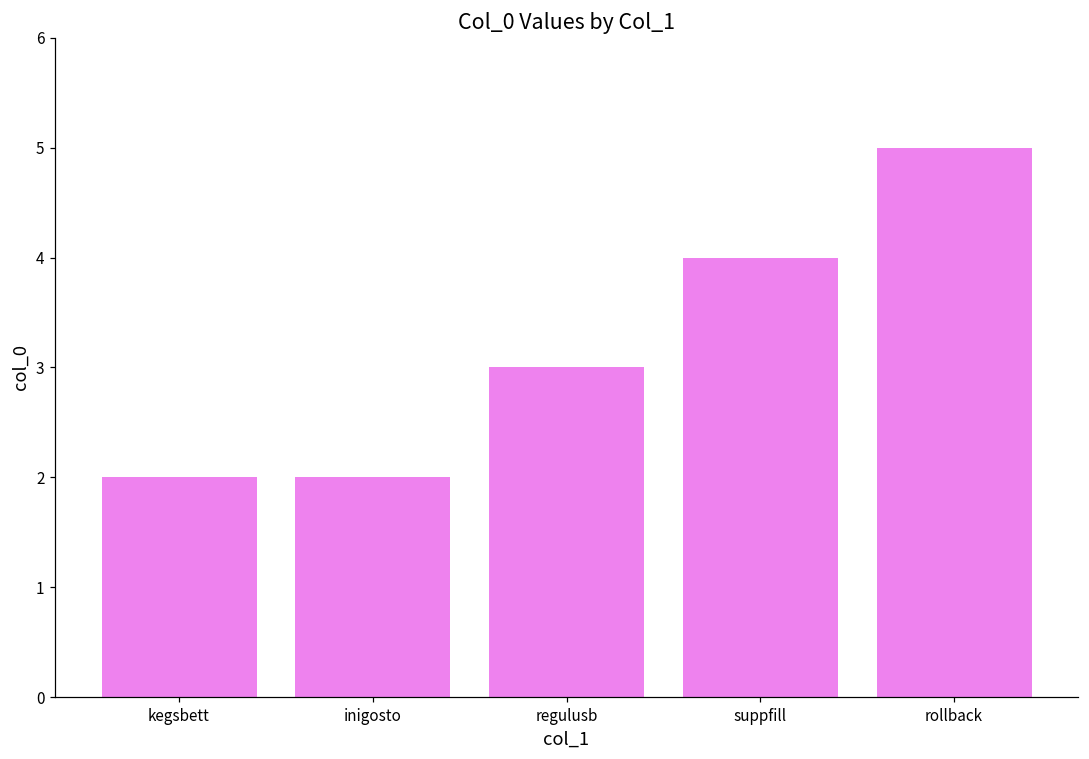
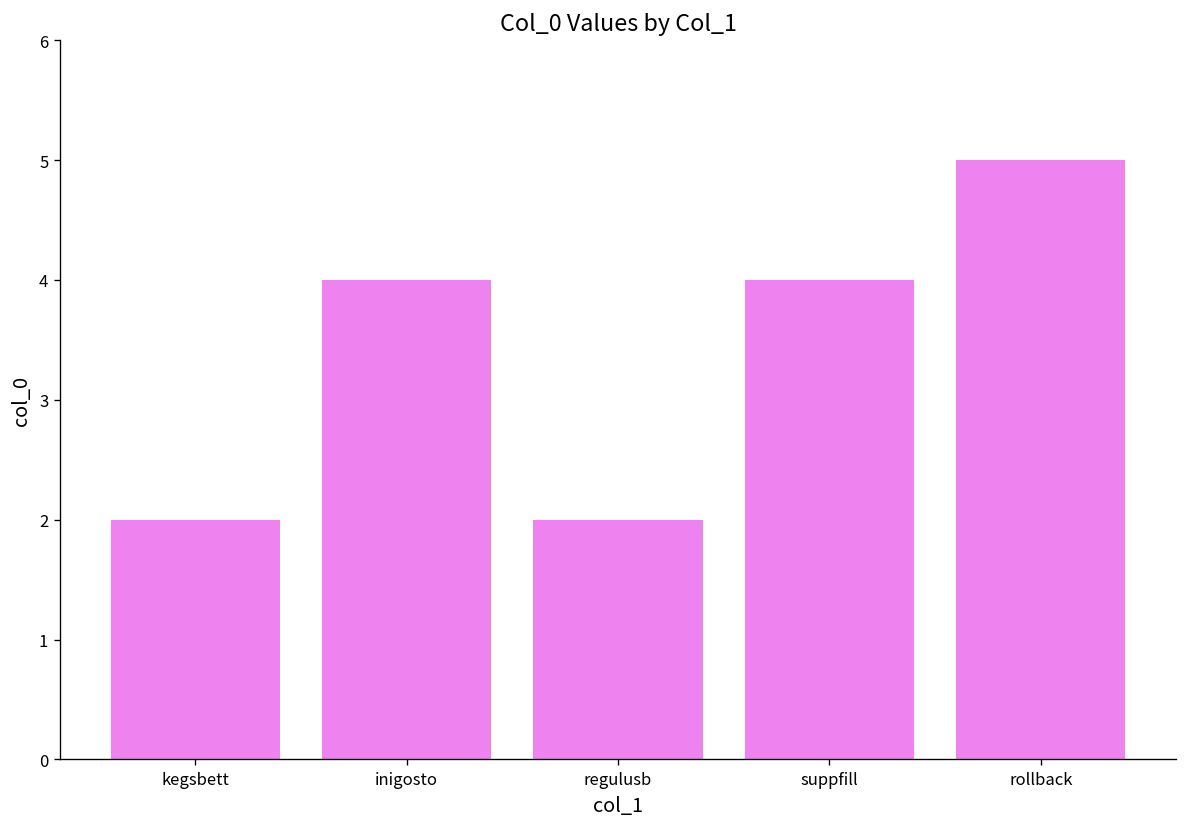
inigosto: 2 -> 4
regulusb: 3 -> 2
